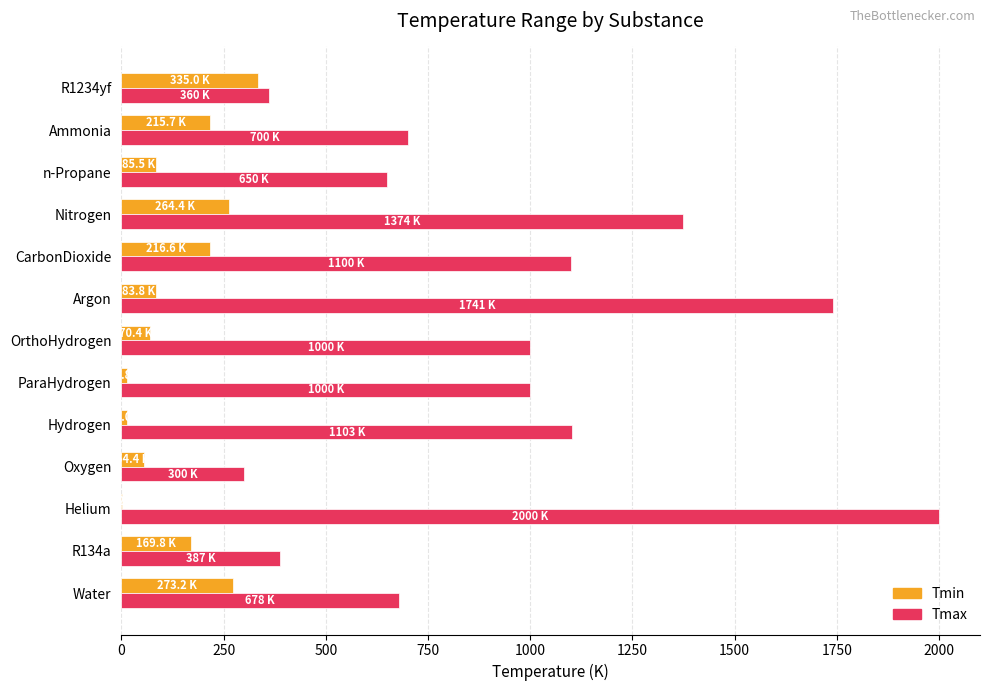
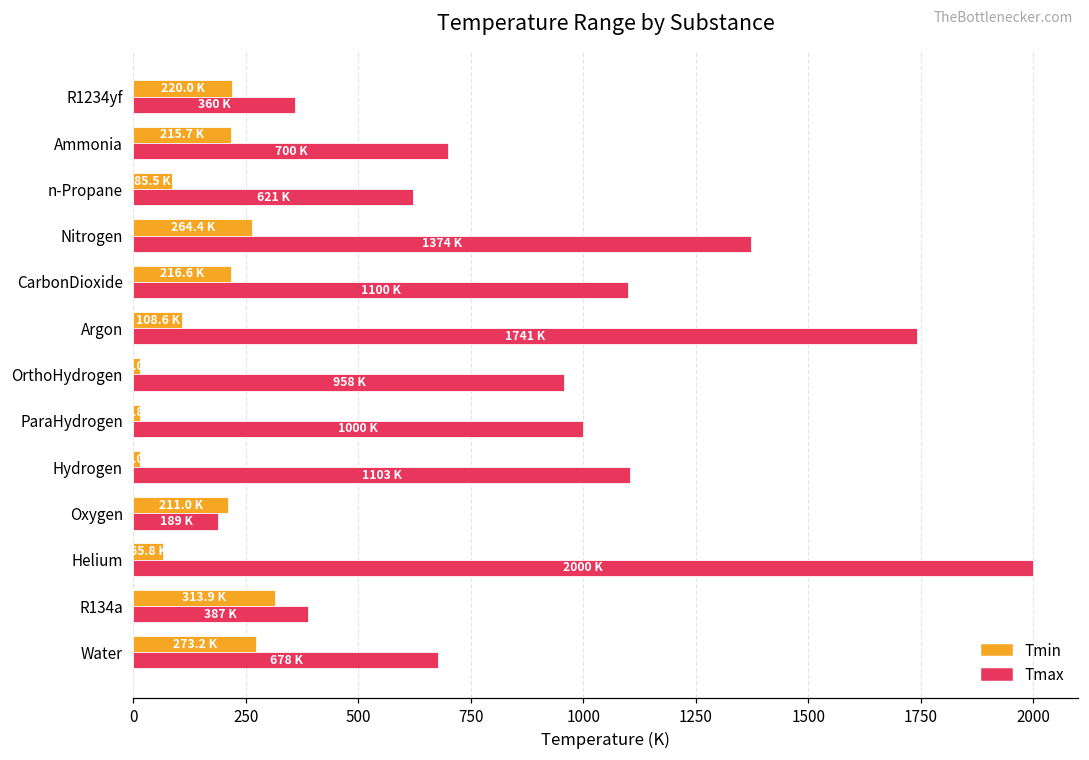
Tmin, R1234yf: 335.0 -> 220.0
Tmax, n-Propane: 650 -> 621
Tmin, Argon: 83.8 -> 108.6
Tmin, OrthoHydrogen: 70 -> 10
Tmax, OrthoHydrogen: 1000 -> 958
Tmin, Oxygen: 54.4 -> 211.0
Tmax, Oxygen: 300 -> 189
Tmin, Helium: 0 -> 70
Tmin, R134a: 169.8 -> 313.9
